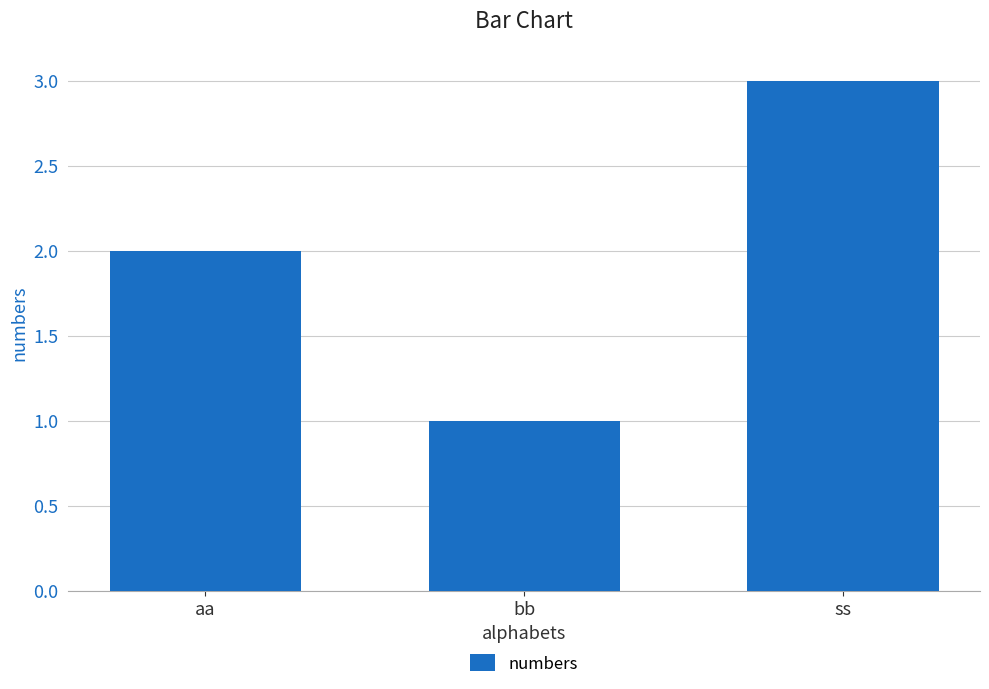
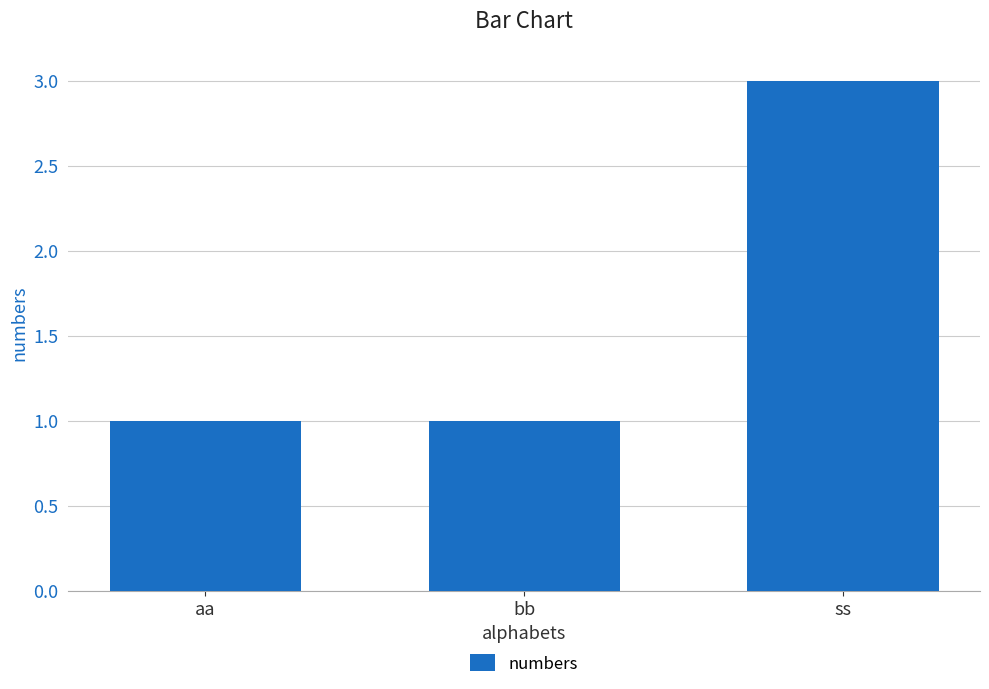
aa: 2 -> 1
